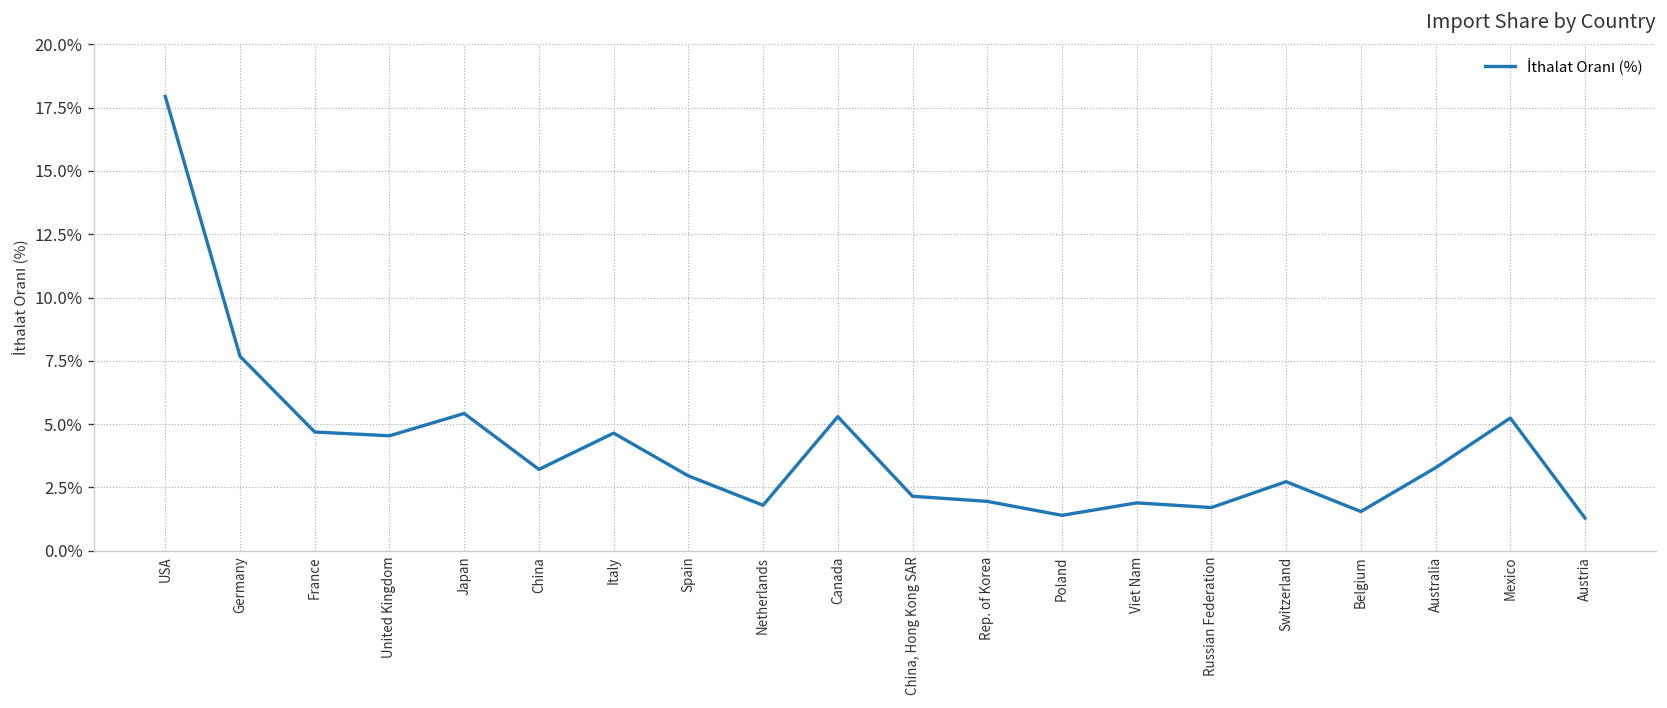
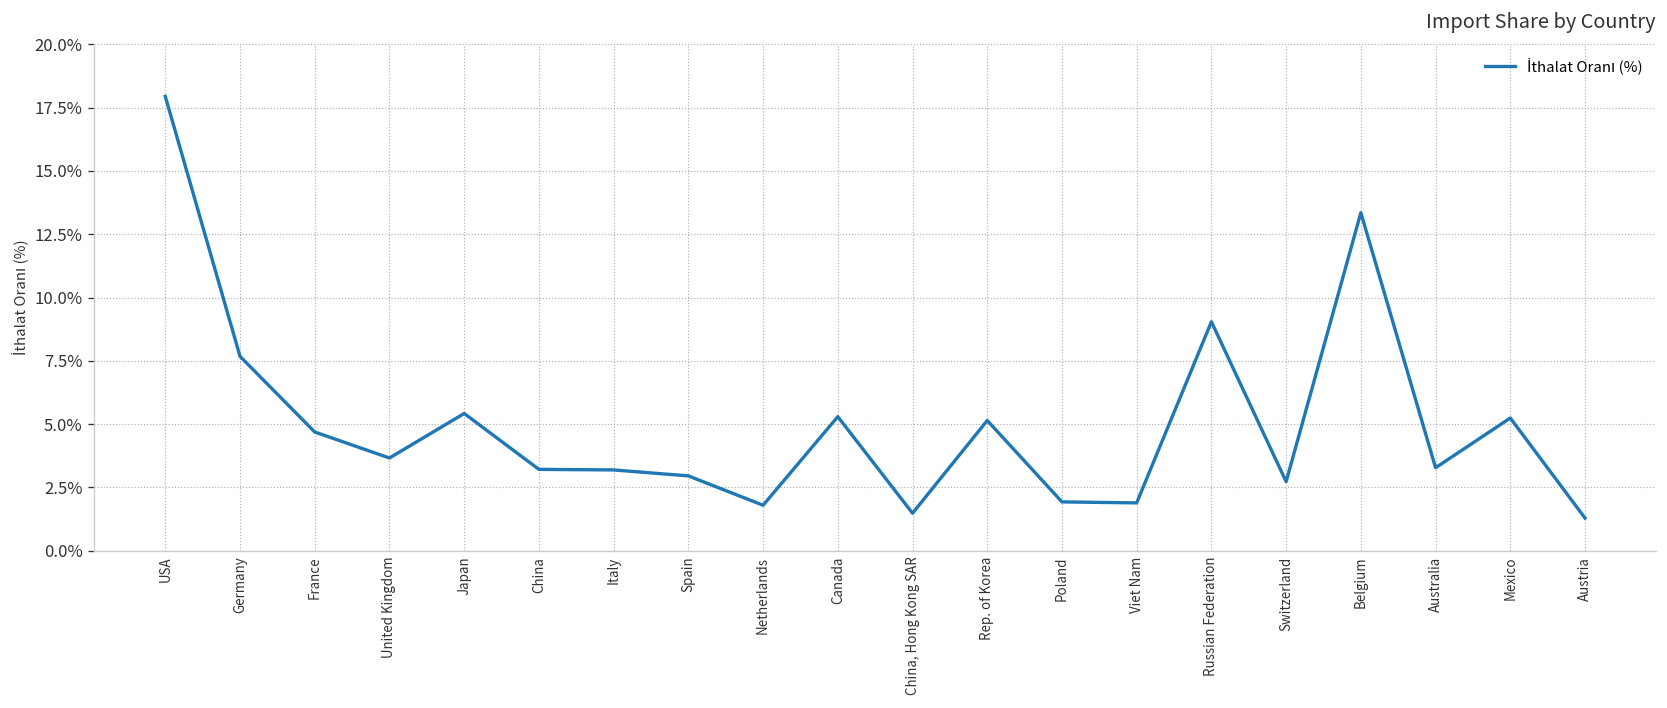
United Kingdom: 4.5% -> 3.7%
Italy: 4.6% -> 3.2%
China, Hong Kong SAR: 2.2% -> 1.5%
Rep. of Korea: 2.0% -> 5.1%
Poland: 1.4% -> 1.9%
Russian Federation: 1.7% -> 9.0%
Belgium: 1.6% -> 13.3%
